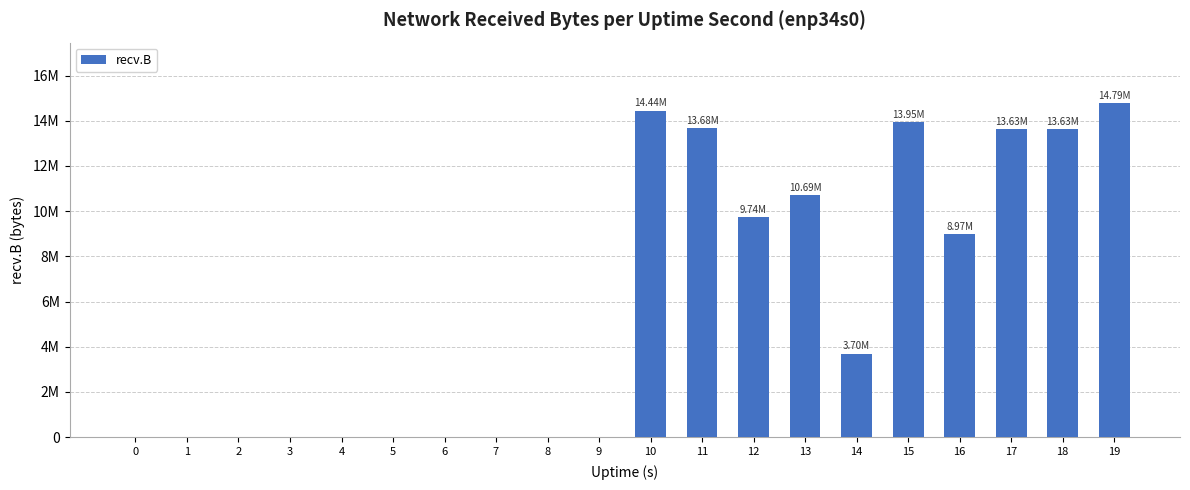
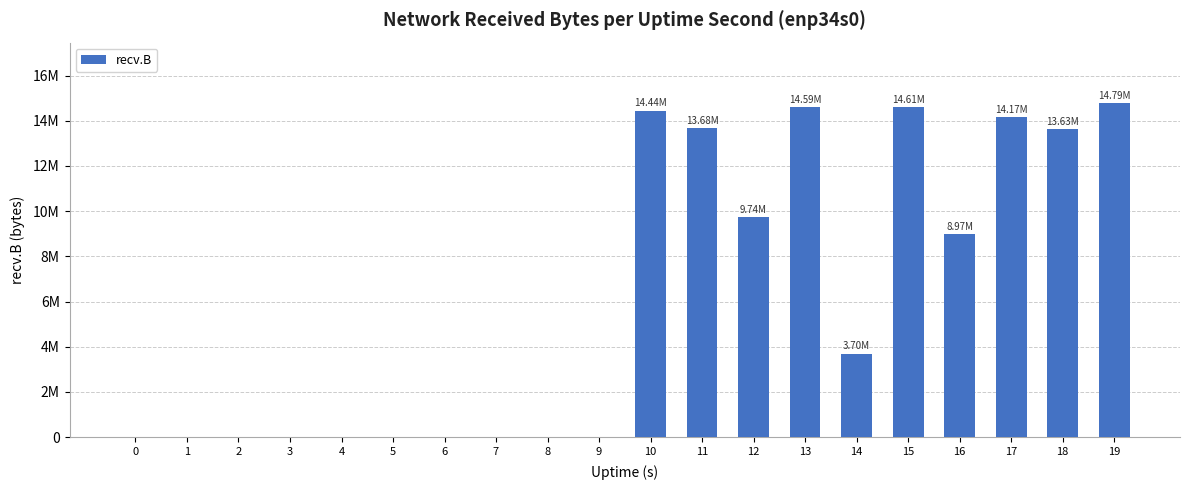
13: 10.69M -> 14.59M
15: 13.95M -> 14.61M
17: 13.63M -> 14.17M
